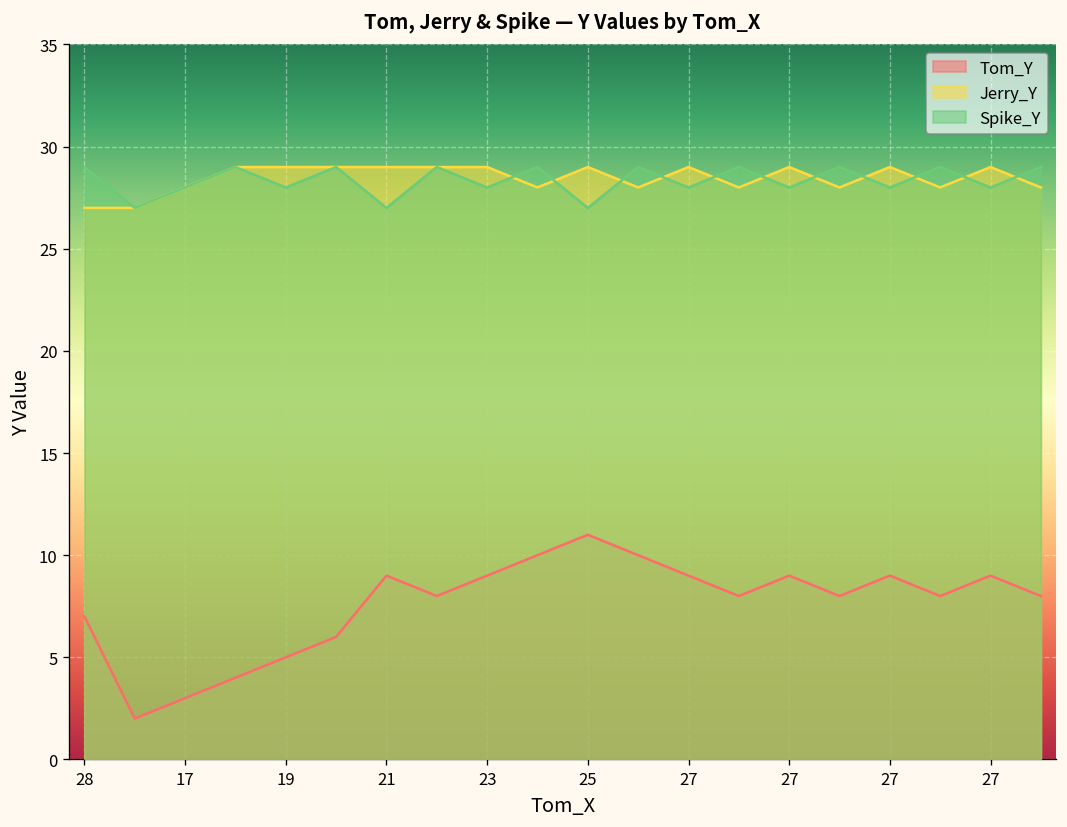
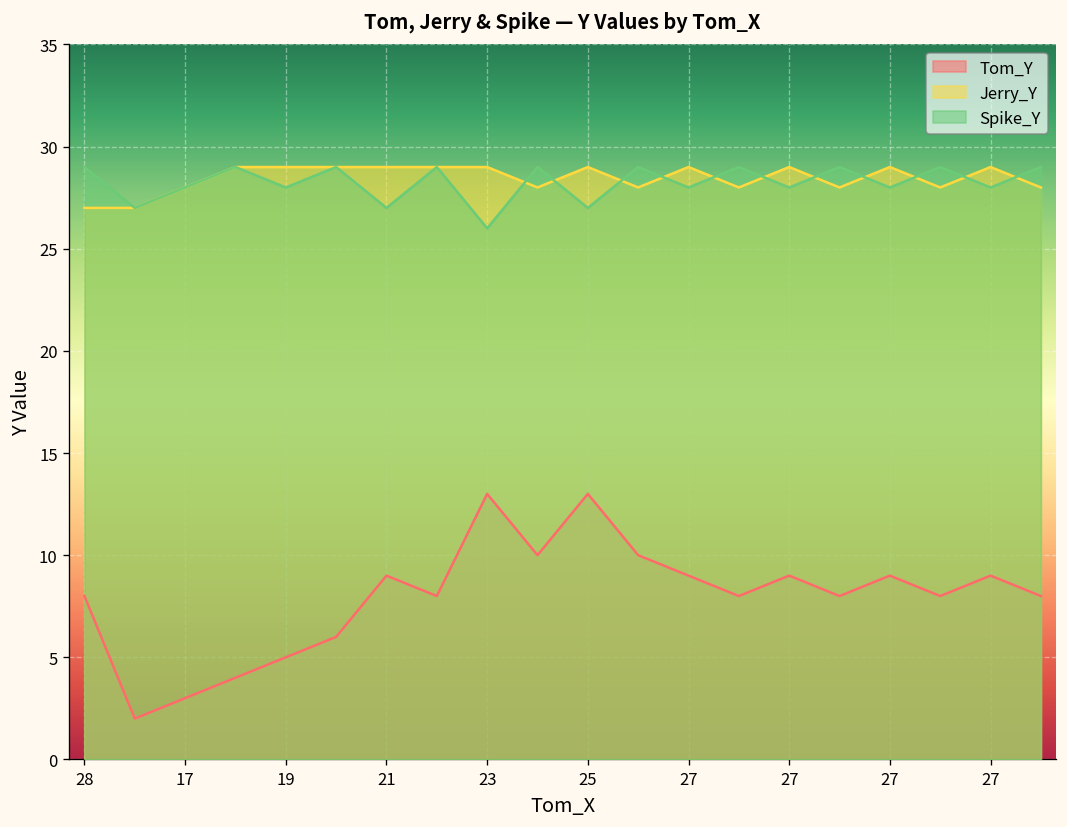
Tom_Y, 28: 7 -> 8
Tom_Y, 23: 9 -> 13
Spike_Y, 23: 28 -> 26
Tom_Y, 25: 11 -> 13
